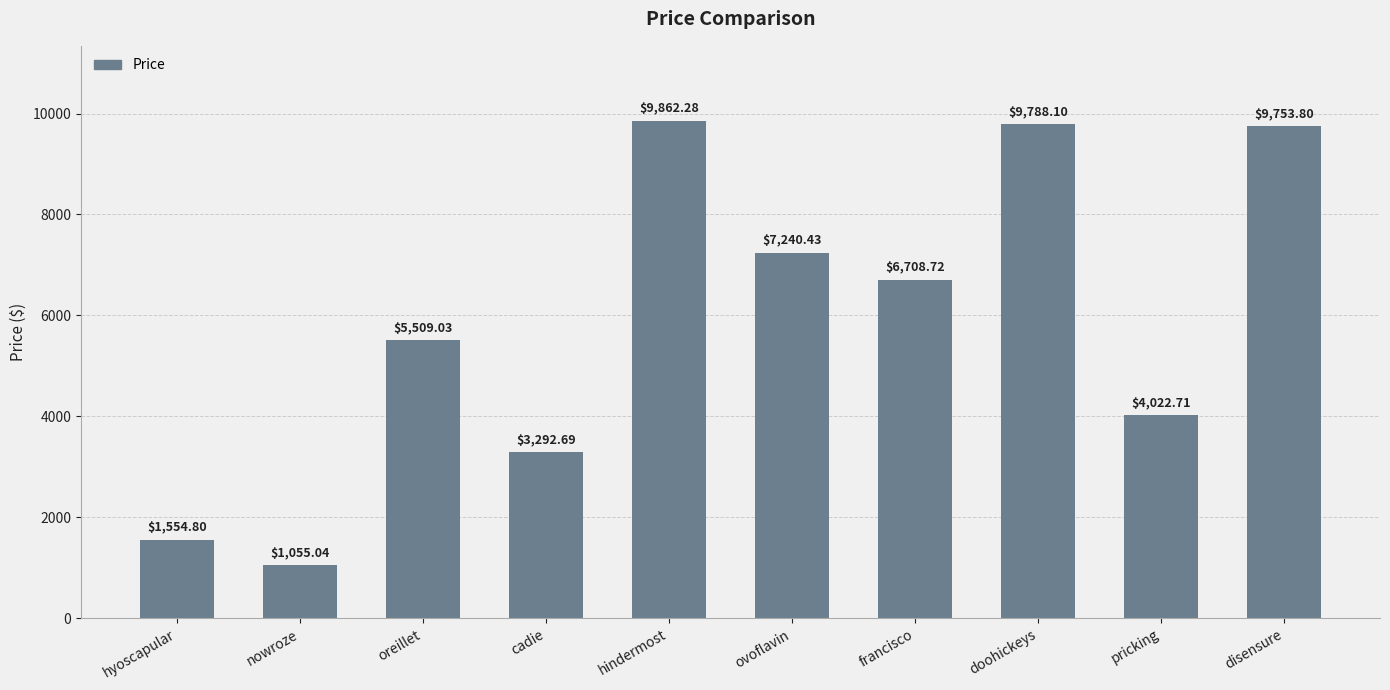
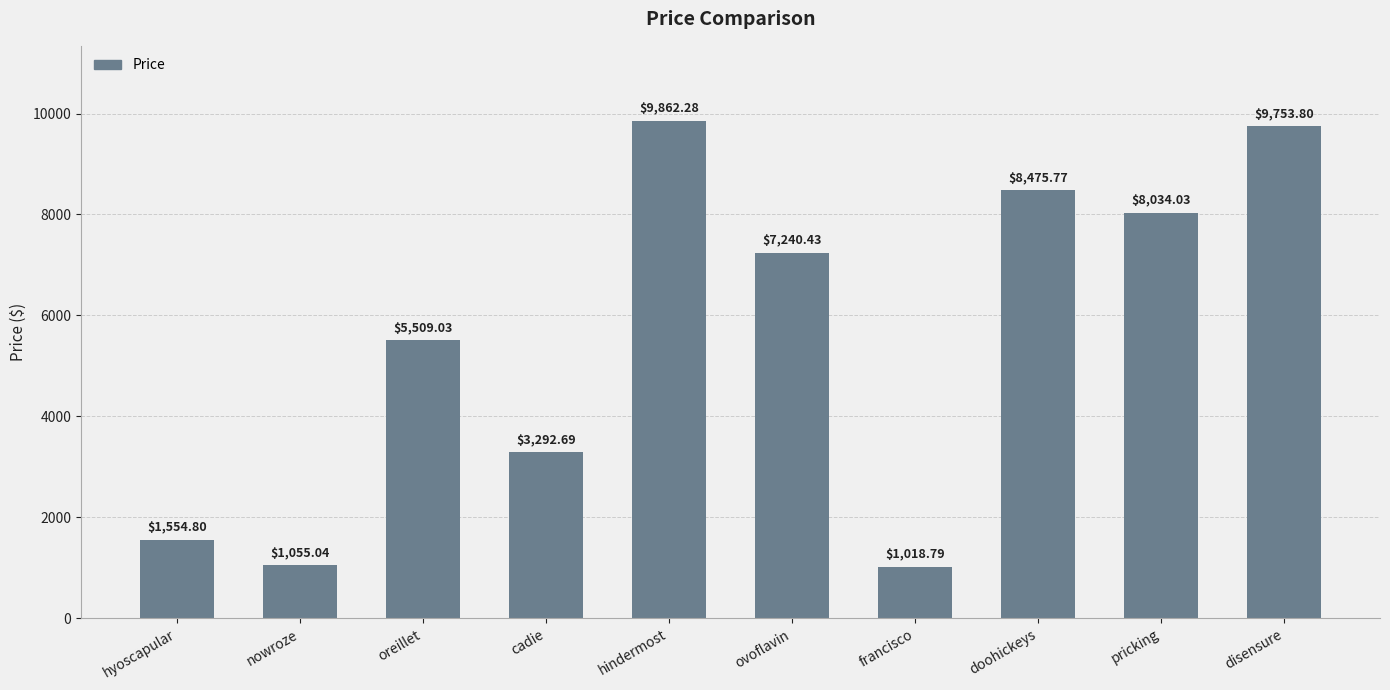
francisco: $6,708.72 -> $1,018.79
doohickeys: $9,788.10 -> $8,475.77
pricking: $4,022.71 -> $8,034.03
